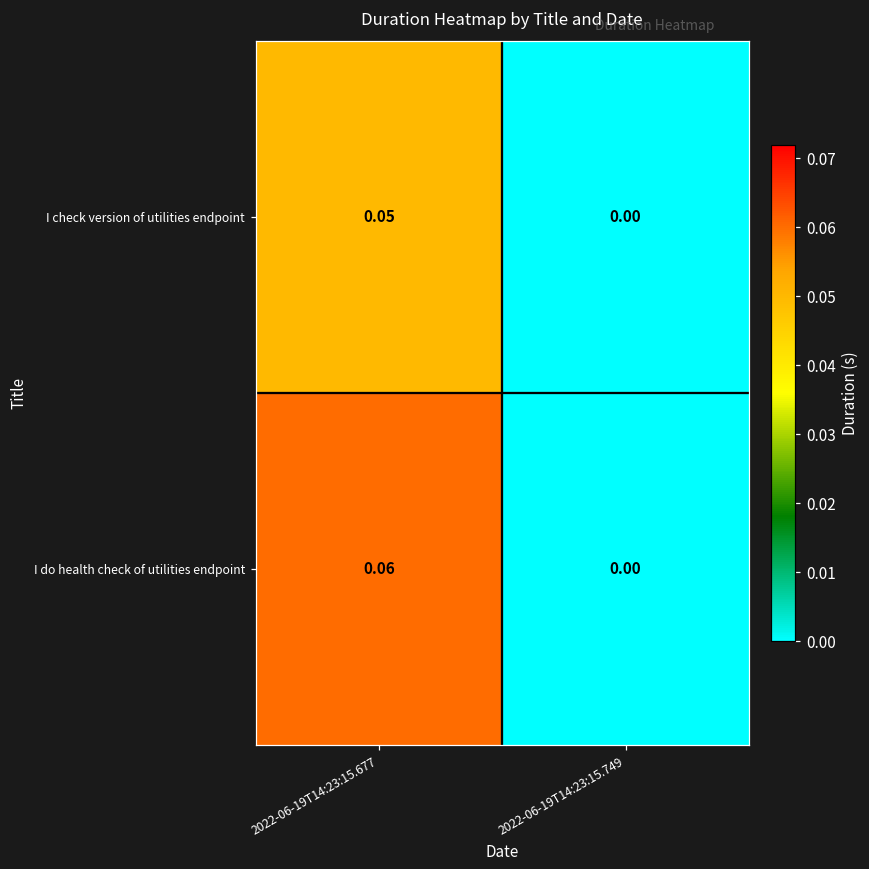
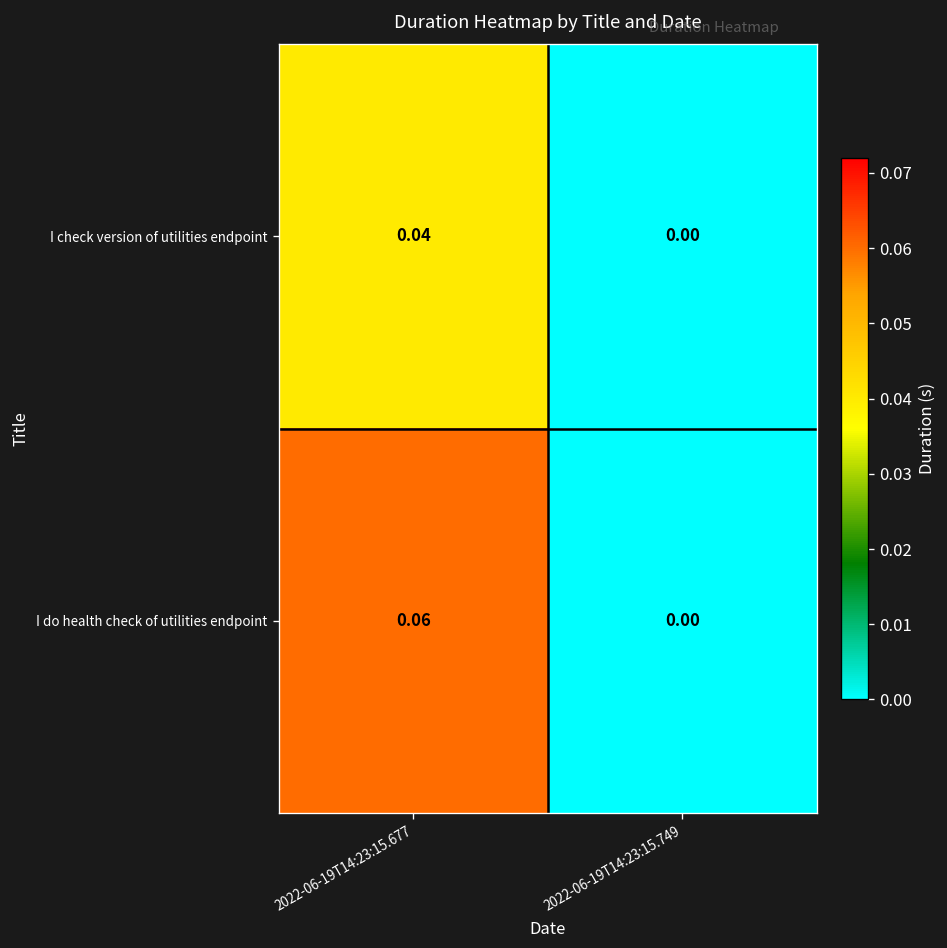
I check version of utilities endpoint, 2022-06-19T14:23:15.677: 0.05 -> 0.04
